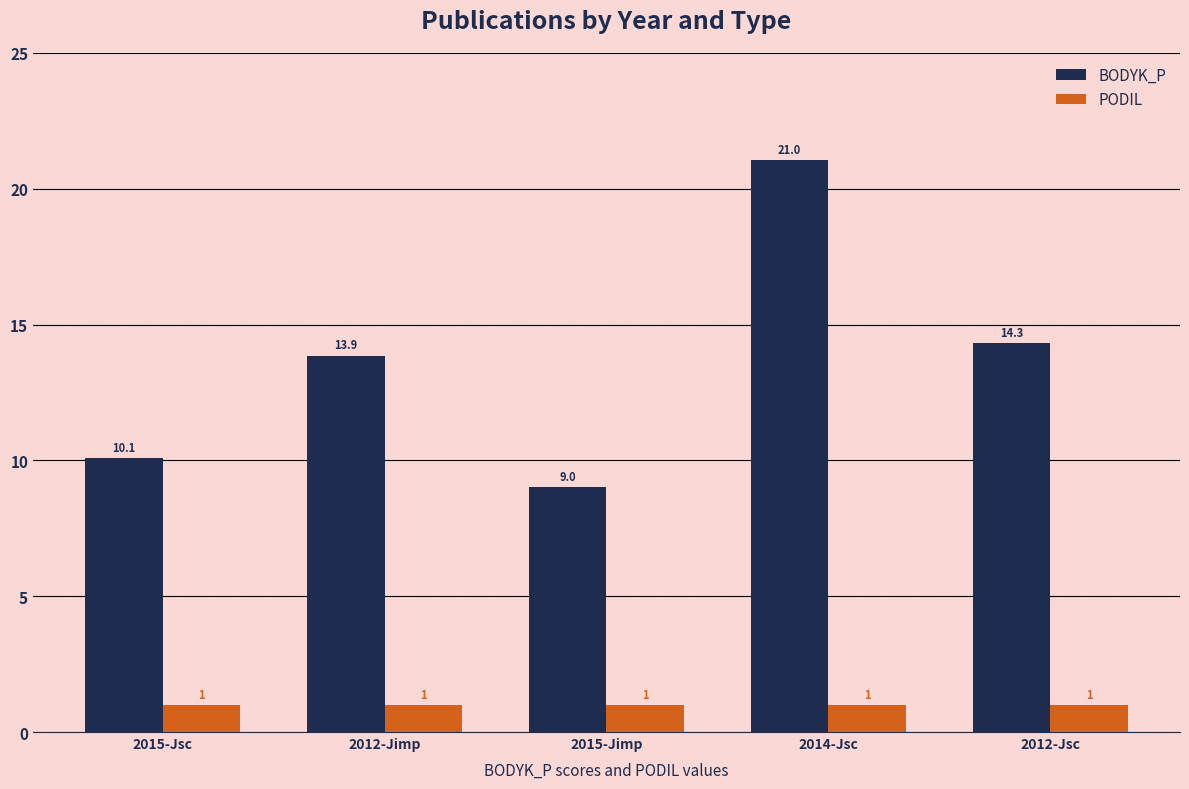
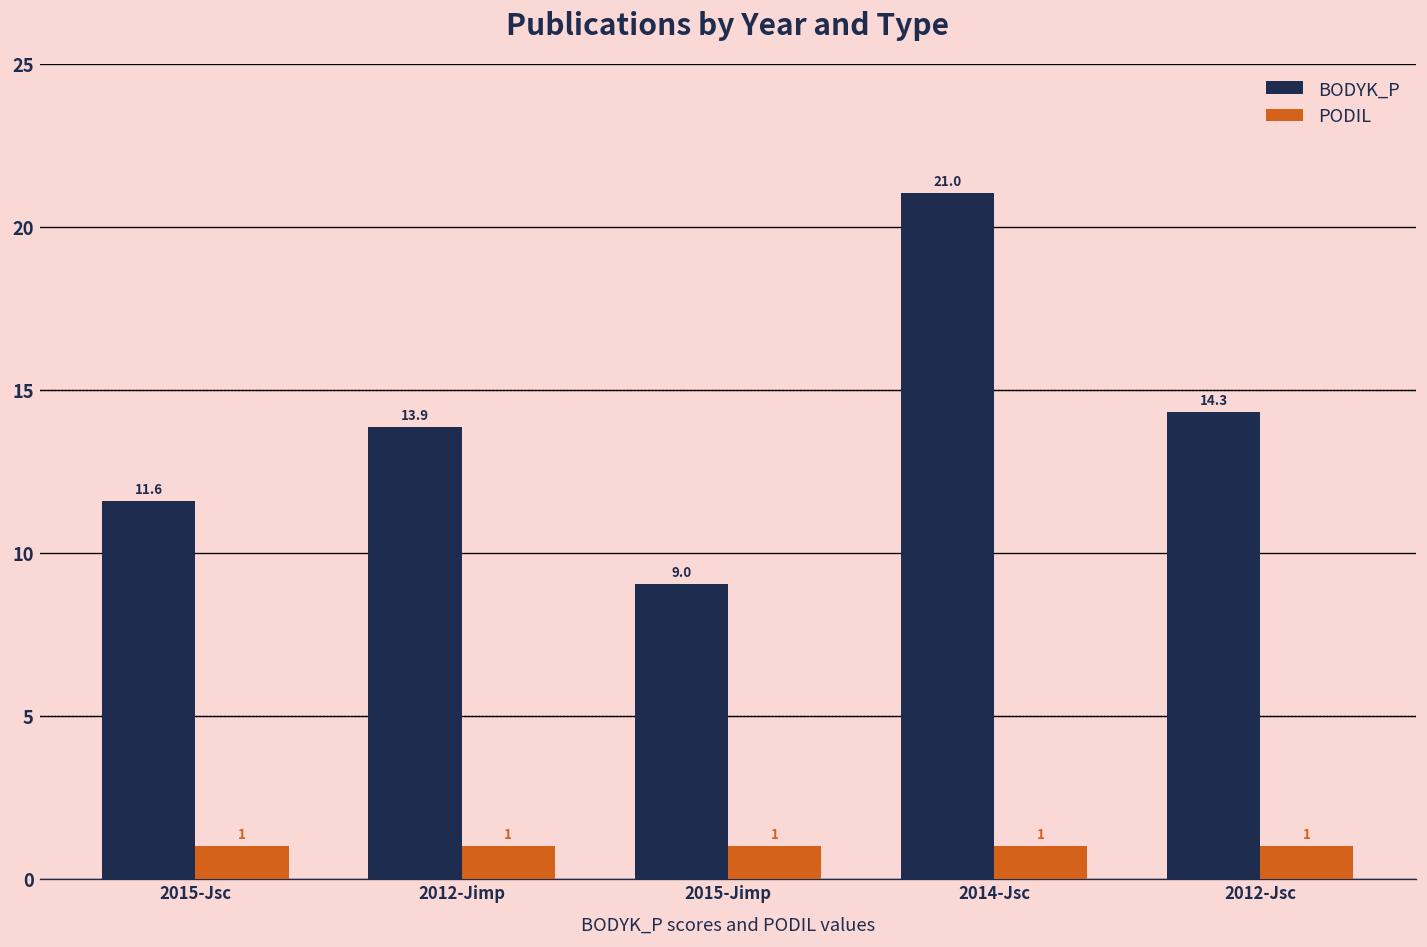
BODYK_P, 2015-Jsc: 10.1 -> 11.6
